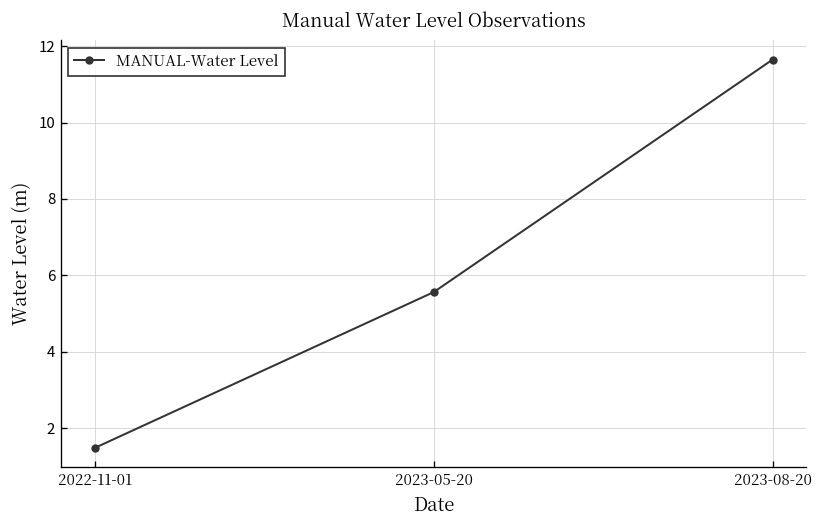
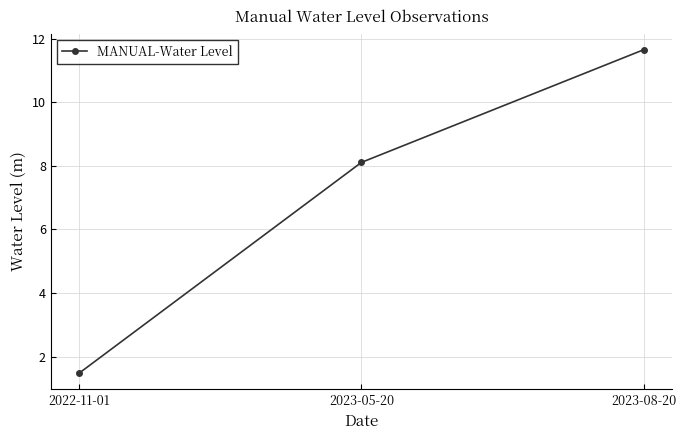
2023-05-20: 5.6 -> 8.1
